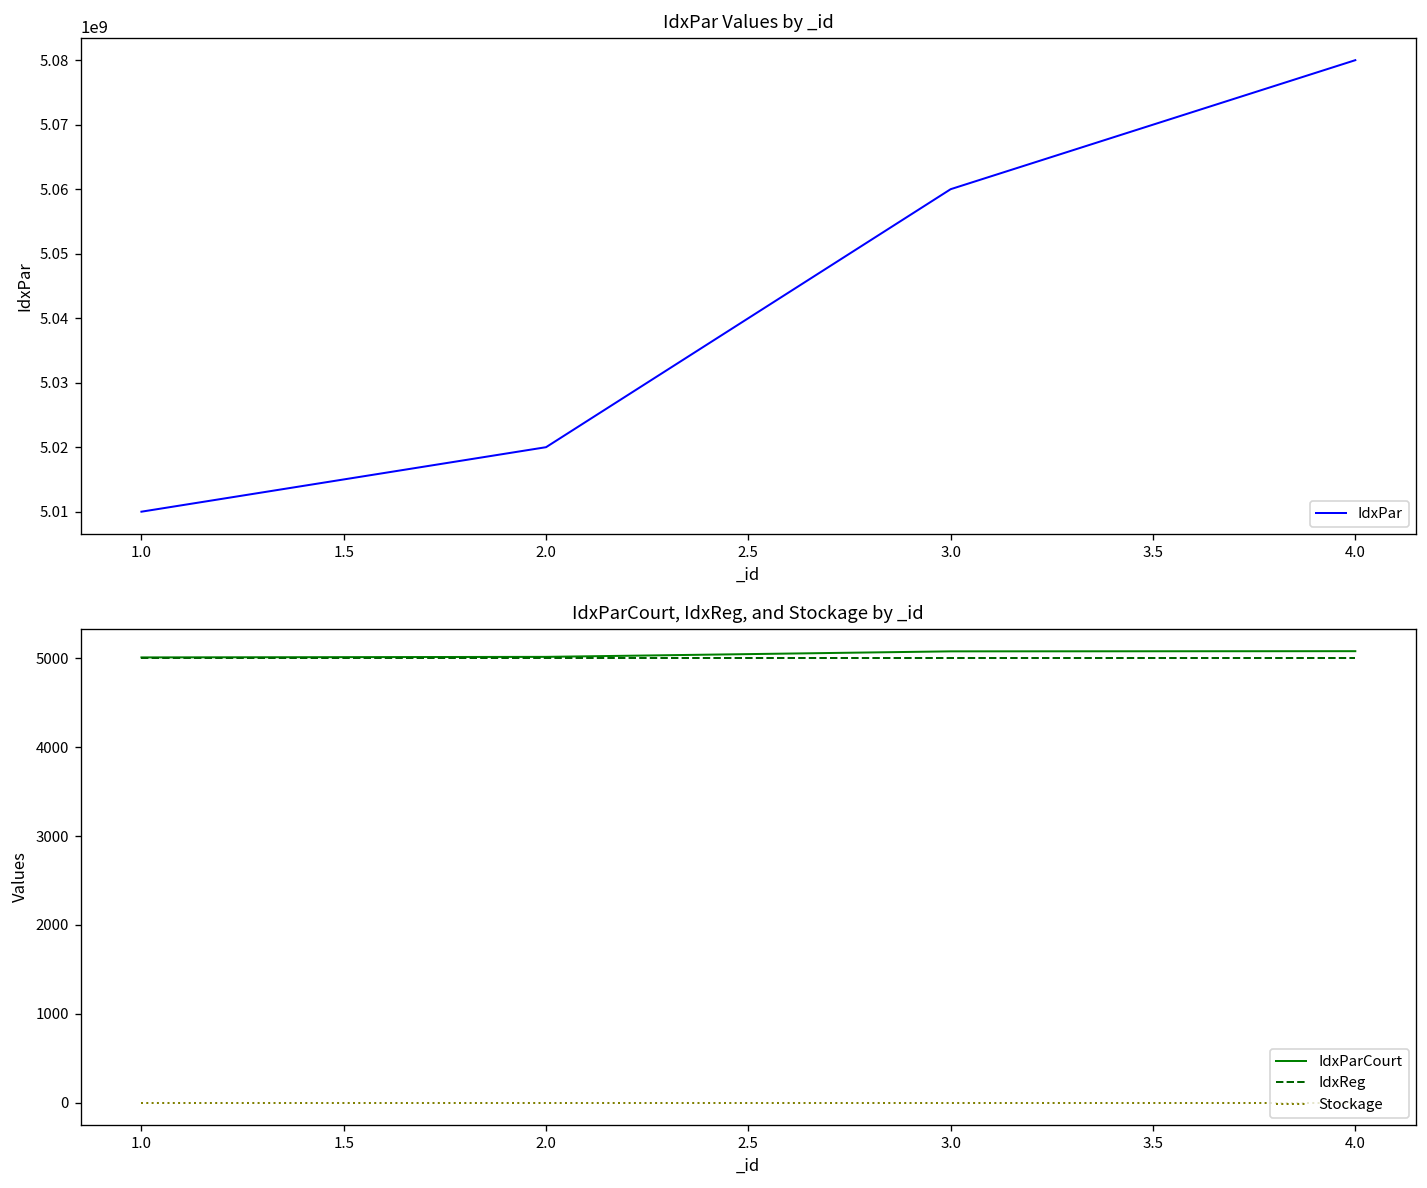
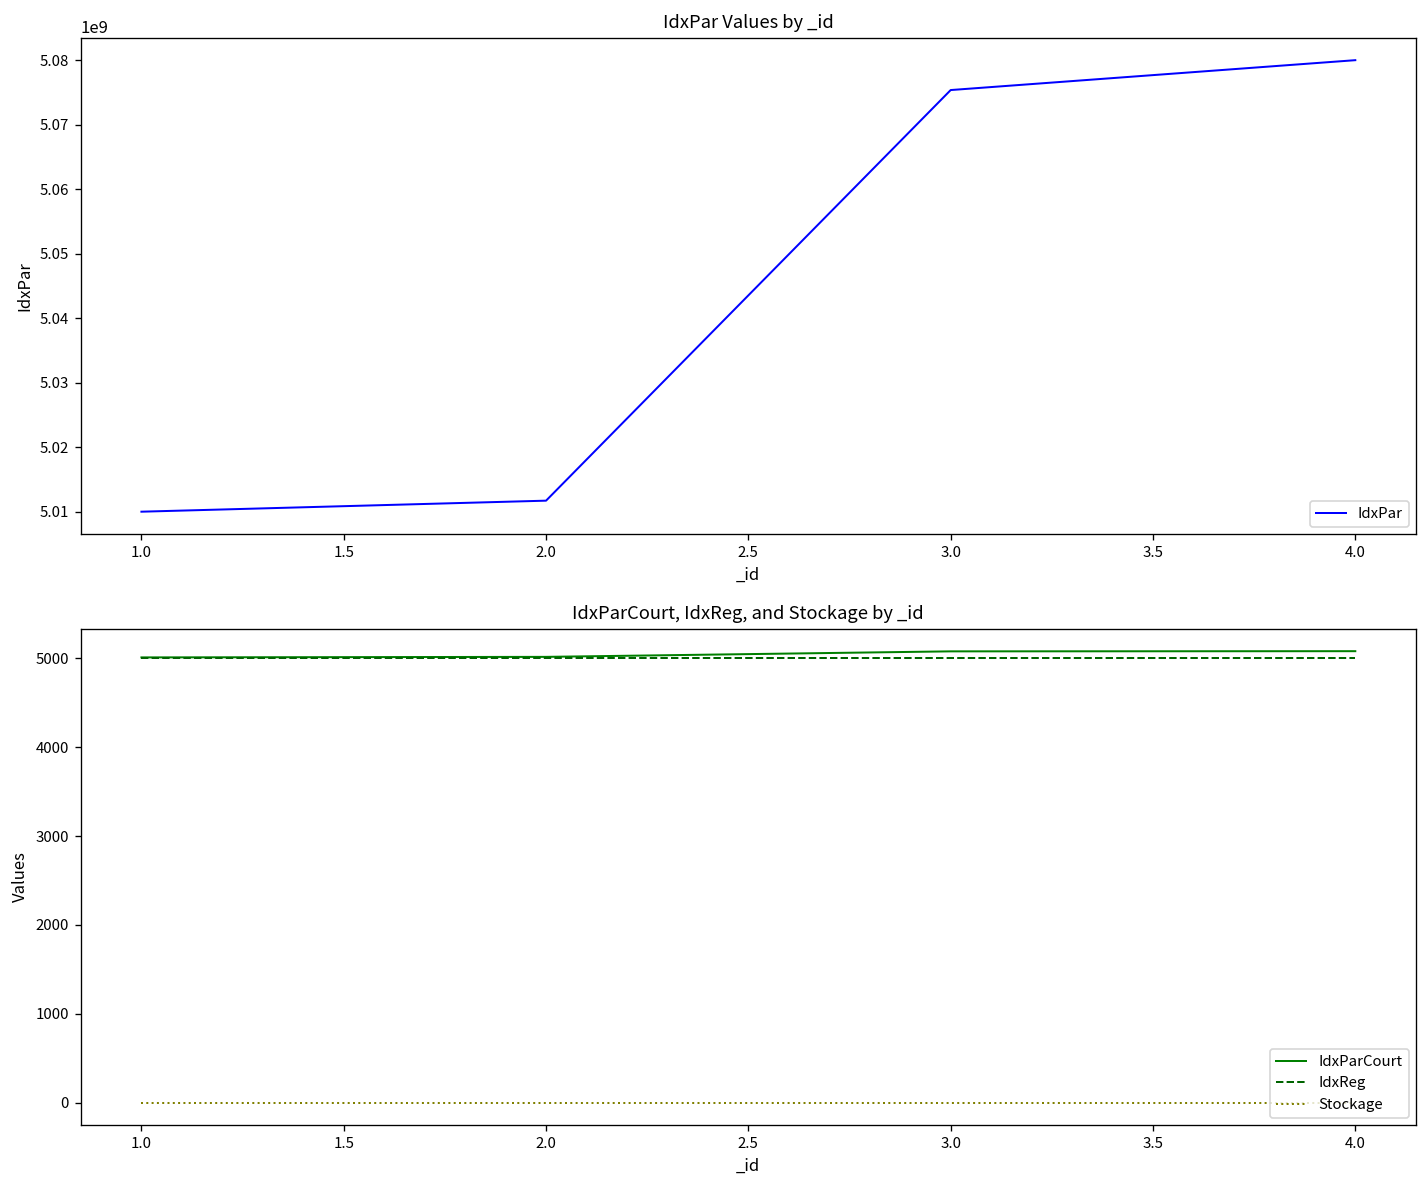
IdxPar Values by _id, 2.0: 5020000000 -> 5012000000
IdxPar Values by _id, 3.0: 5060000000 -> 5075000000
